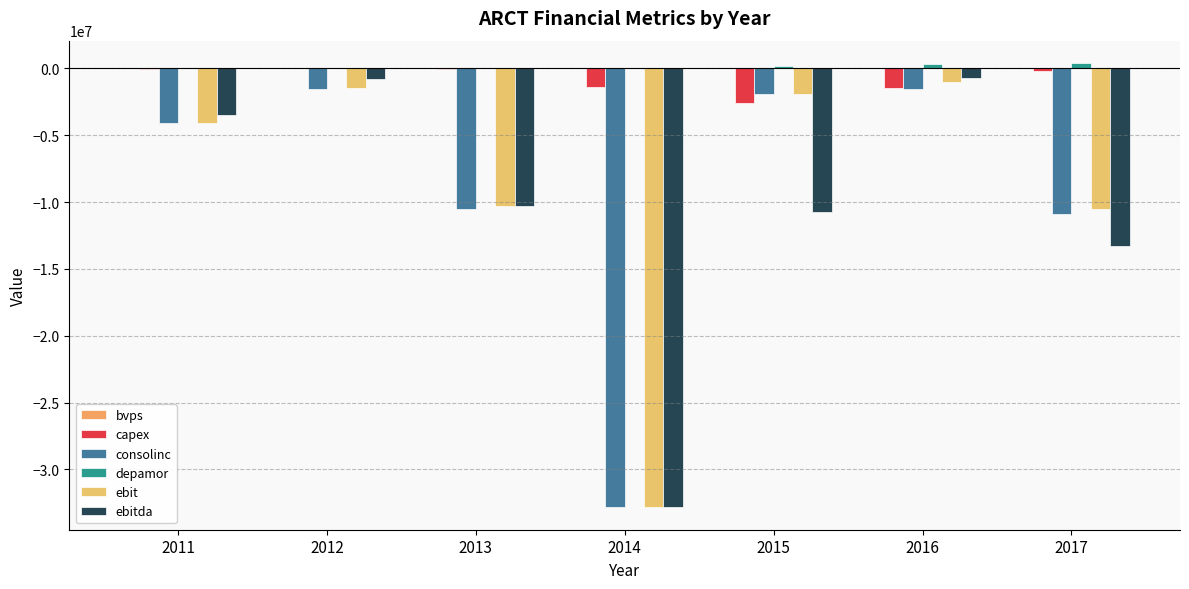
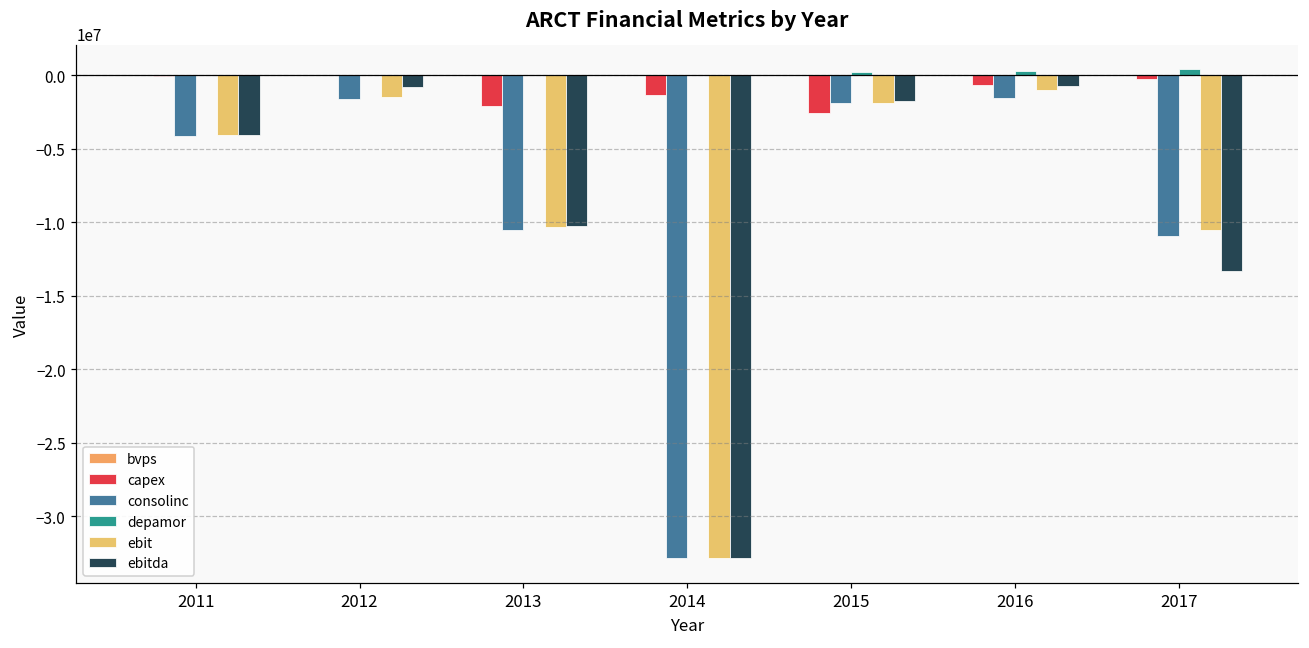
ebitda, 2011: -3500000 -> -4100000
capex, 2013: 0 -> -2100000
ebitda, 2015: -10800000 -> -1700000
capex, 2016: -1500000 -> -700000
